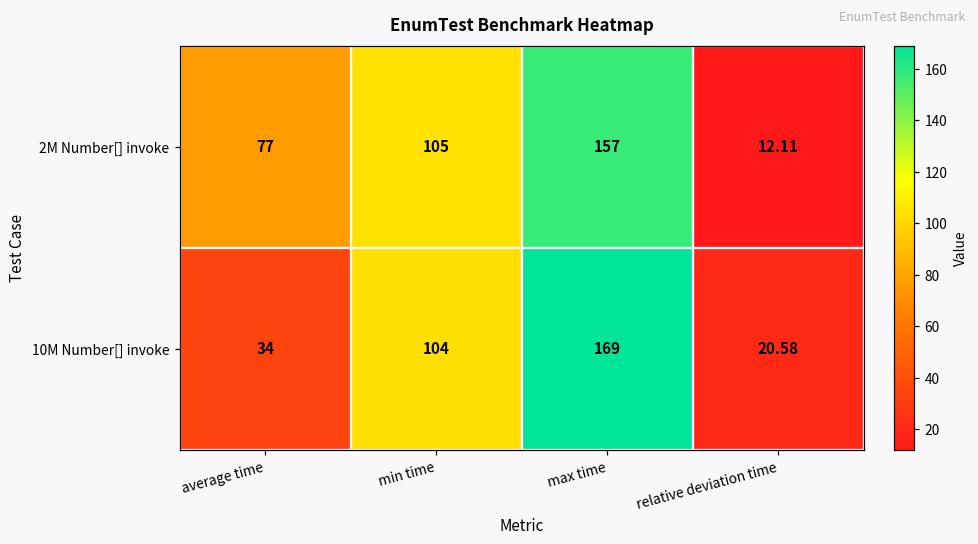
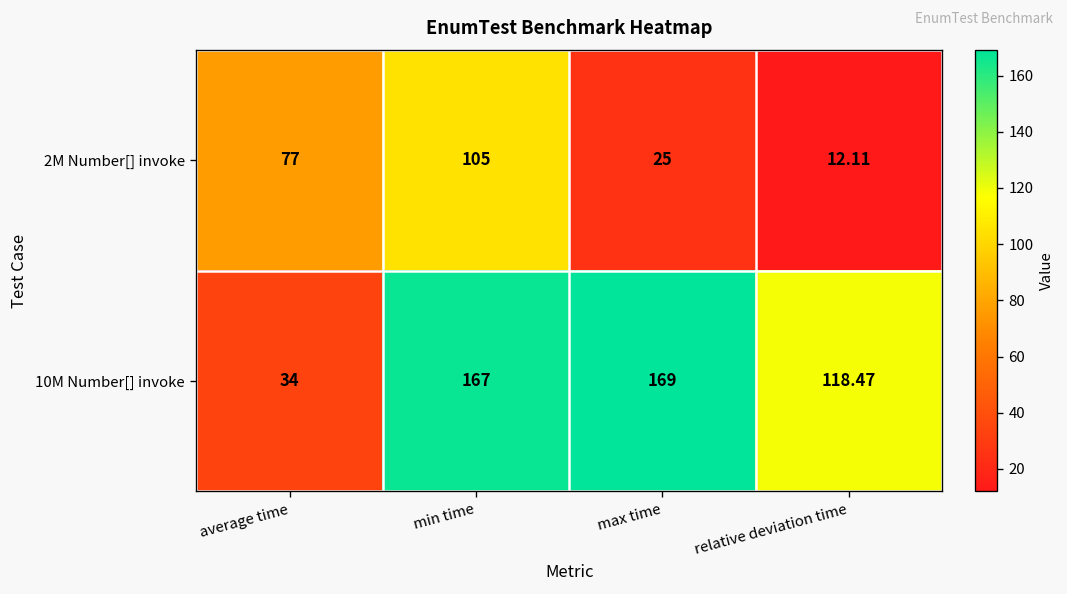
2M Number[] invoke, max time: 157 -> 25
10M Number[] invoke, min time: 104 -> 167
10M Number[] invoke, relative deviation time: 20.58 -> 118.47
